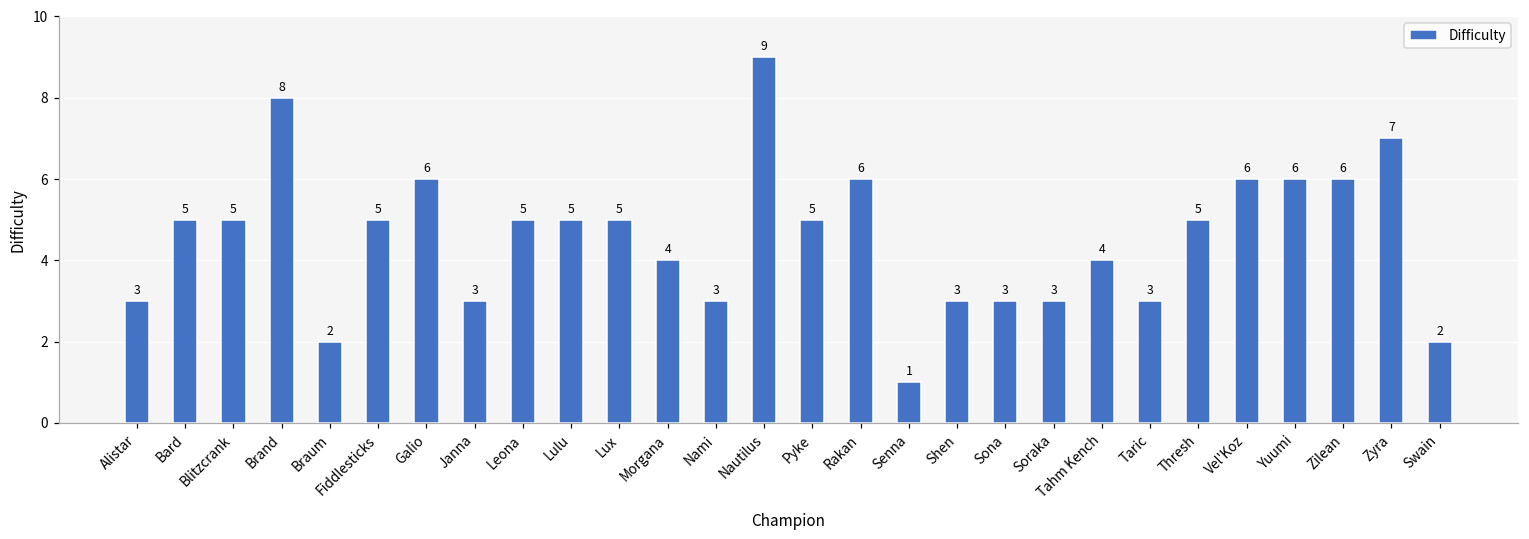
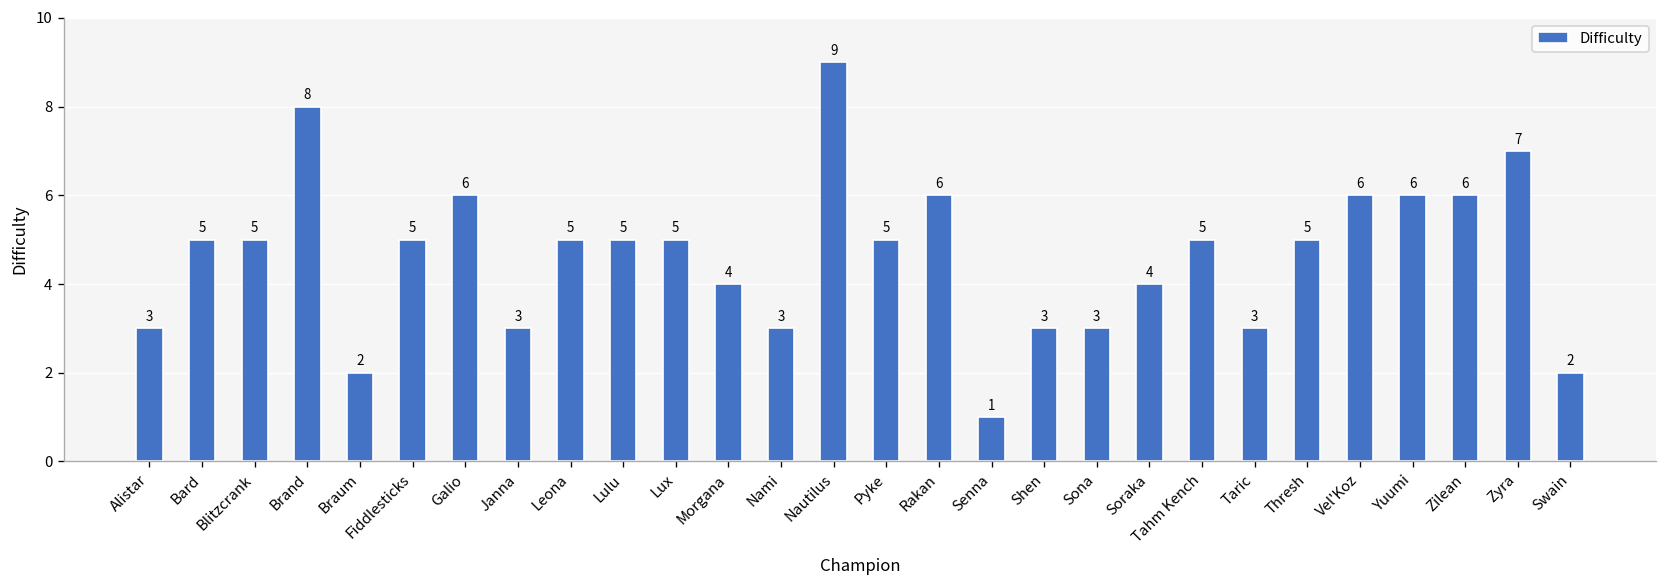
Soraka: 3 -> 4
Tahm Kench: 4 -> 5
